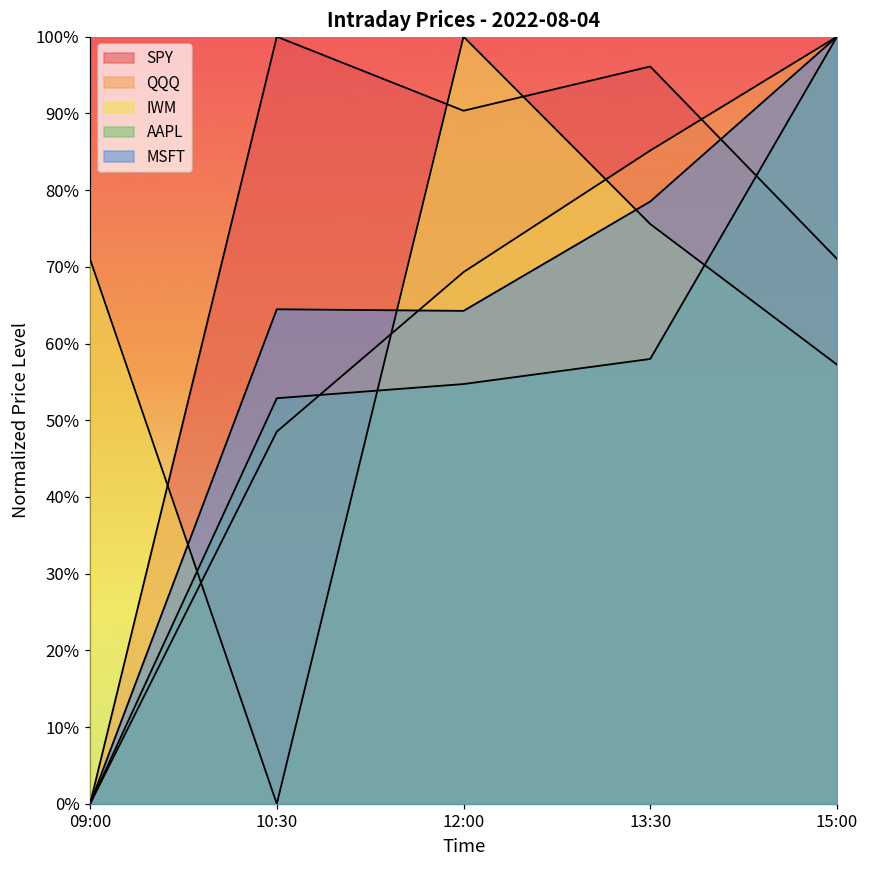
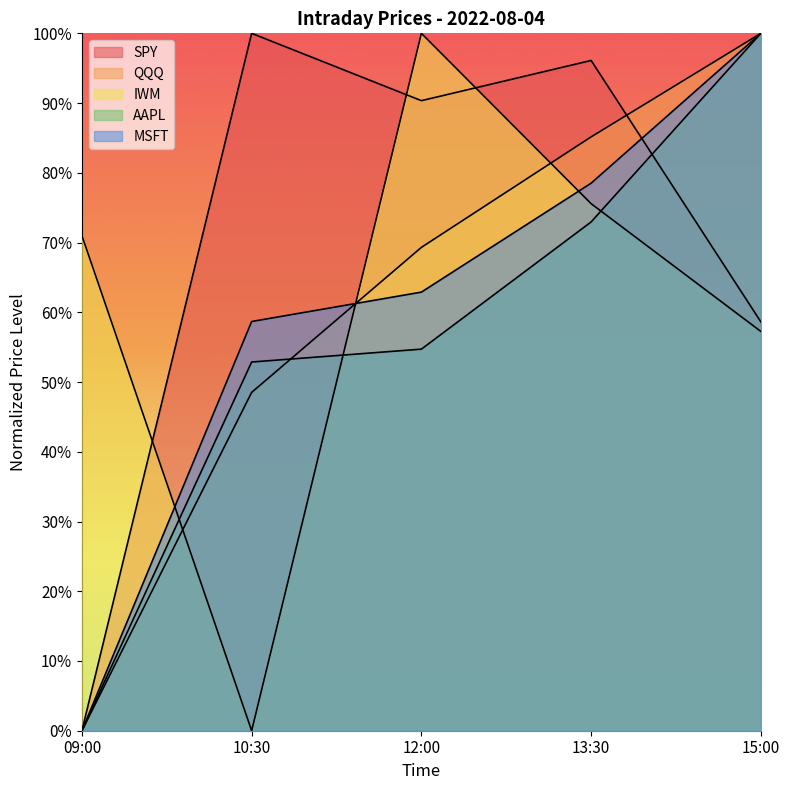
MSFT, 10:30: 64% -> 59%
MSFT, 12:00: 64% -> 63%
AAPL, 13:30: 58% -> 73%
SPY, 15:00: 71% -> 59%
